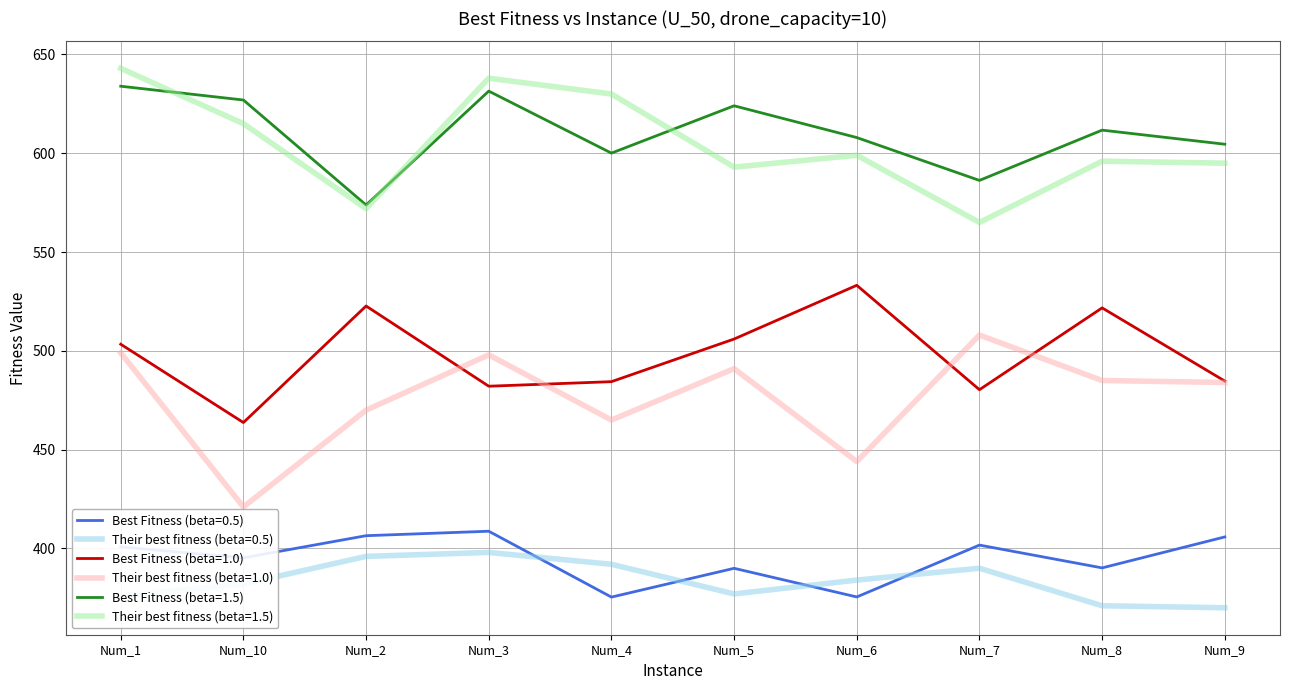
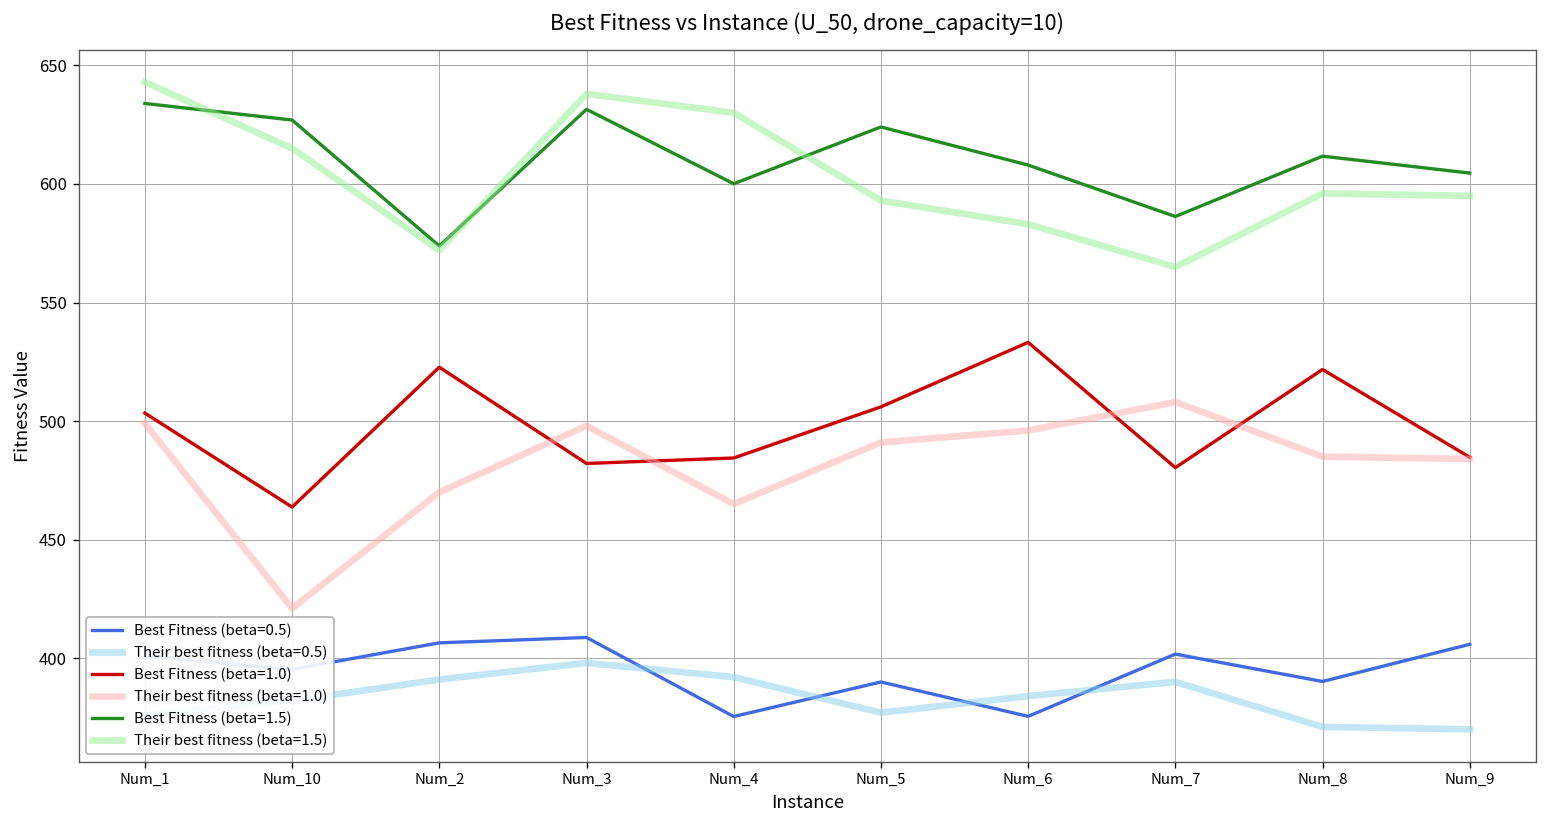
Their best fitness (beta=0.5), Num_2: 396 -> 391
Their best fitness (beta=1.0), Num_6: 444 -> 496
Their best fitness (beta=1.5), Num_6: 599 -> 583
